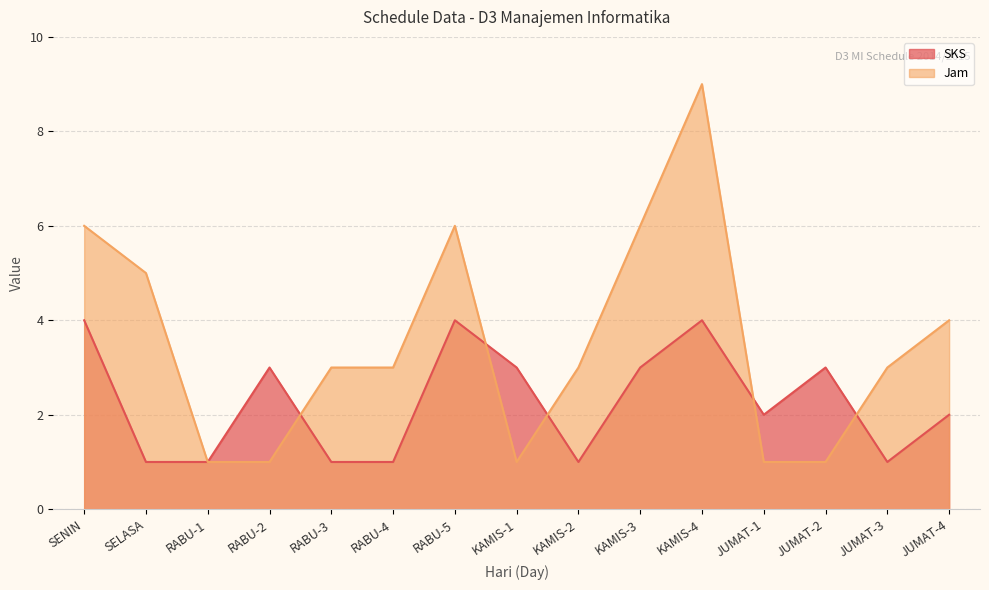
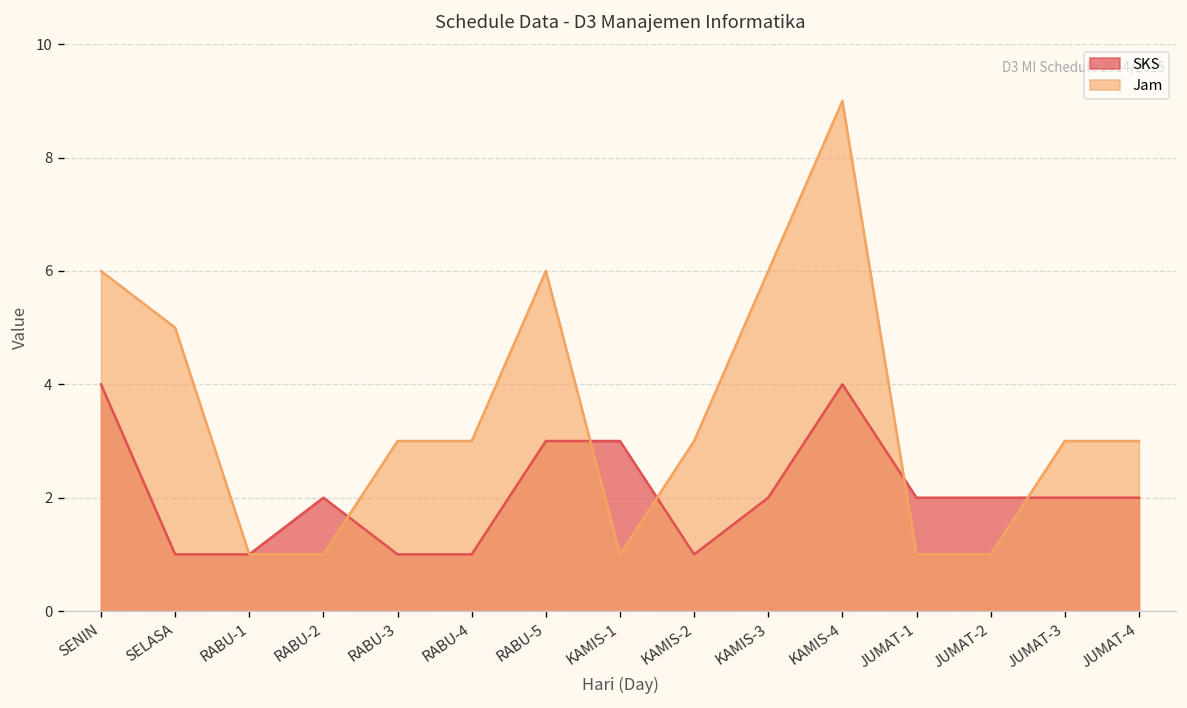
SKS, RABU-2: 3 -> 2
SKS, RABU-5: 4 -> 3
SKS, KAMIS-3: 3 -> 2
SKS, JUMAT-2: 3 -> 2
SKS, JUMAT-3: 1 -> 2
Jam, JUMAT-4: 4 -> 3
